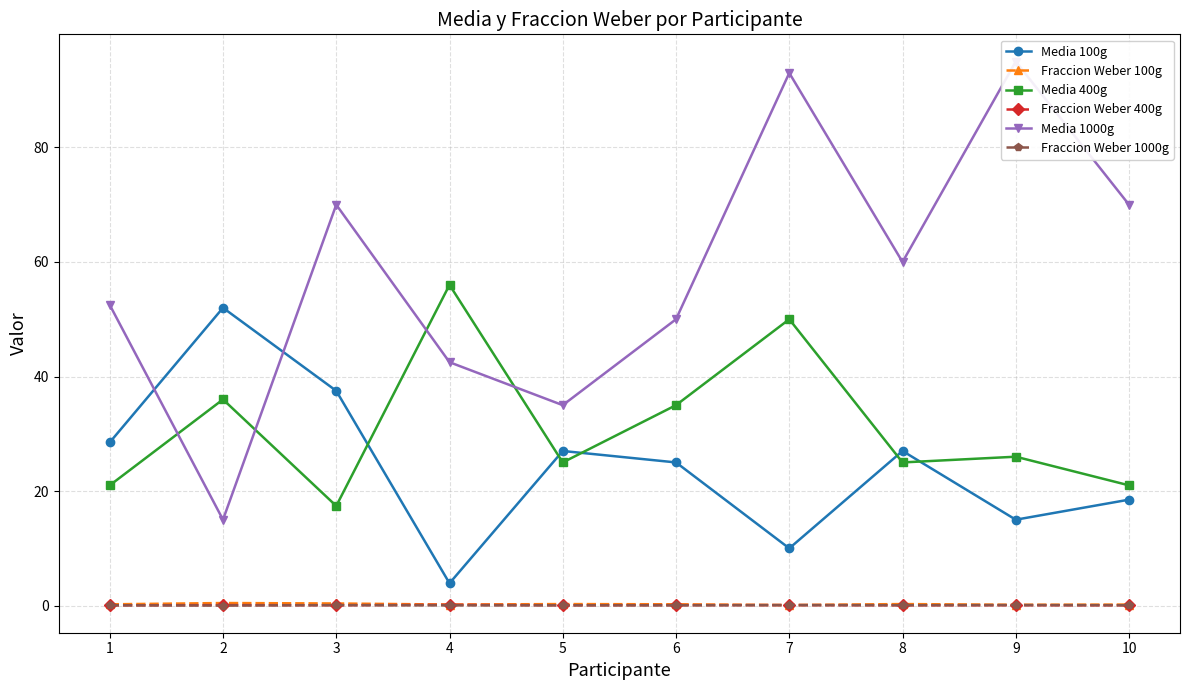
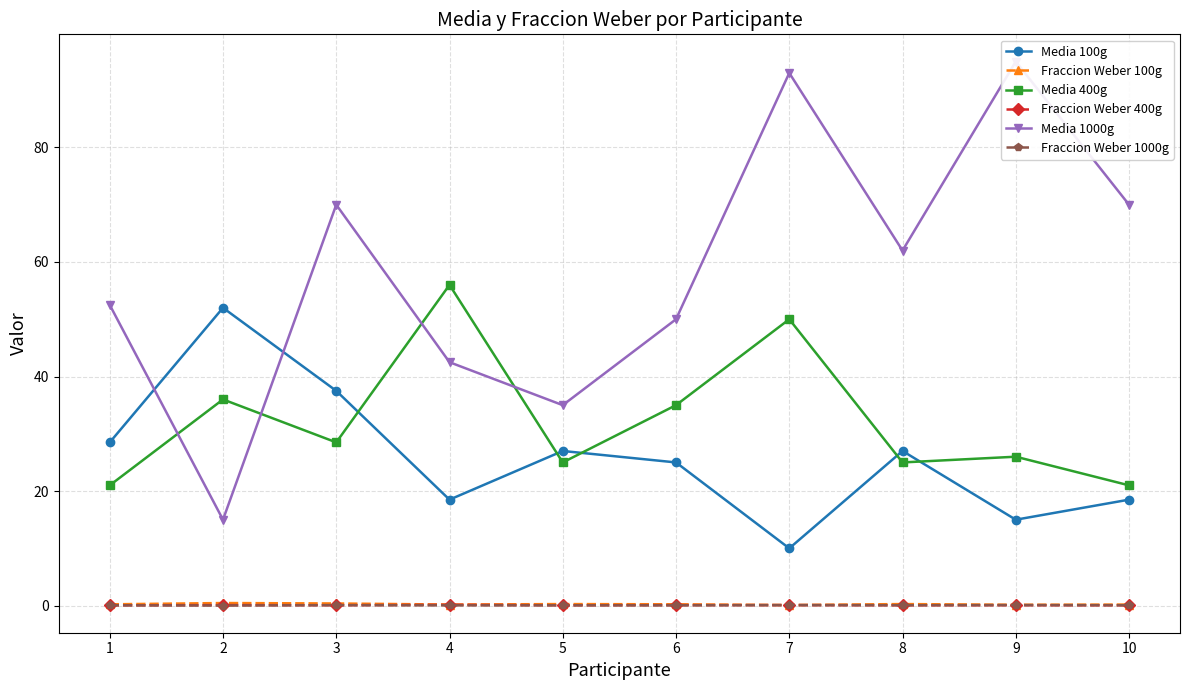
Media 400g, 3: 17 -> 29
Media 100g, 4: 4 -> 19
Media 1000g, 8: 60 -> 62
